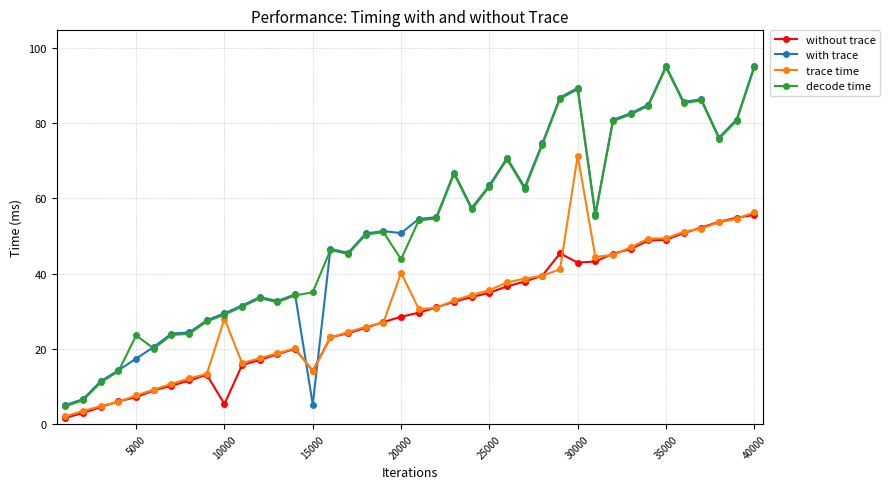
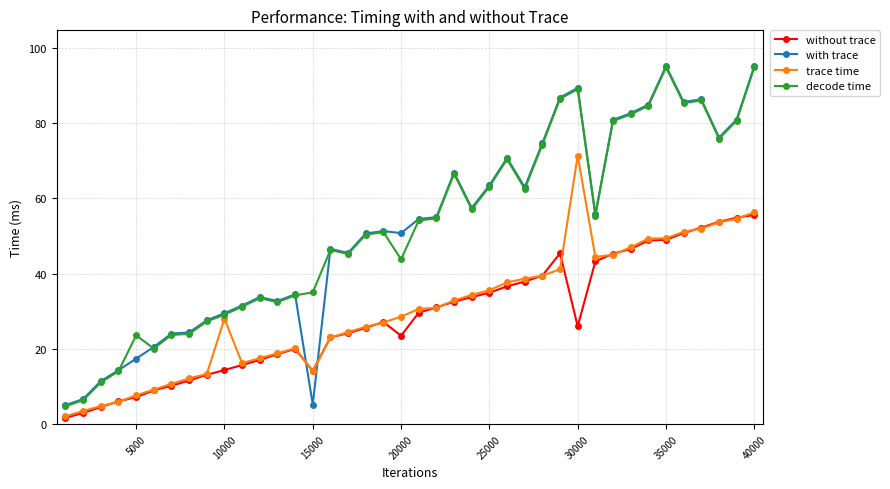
without trace, 10000: 5 -> 14
without trace, 20000: 29 -> 24
trace time, 20000: 40 -> 29
without trace, 30000: 43 -> 26
